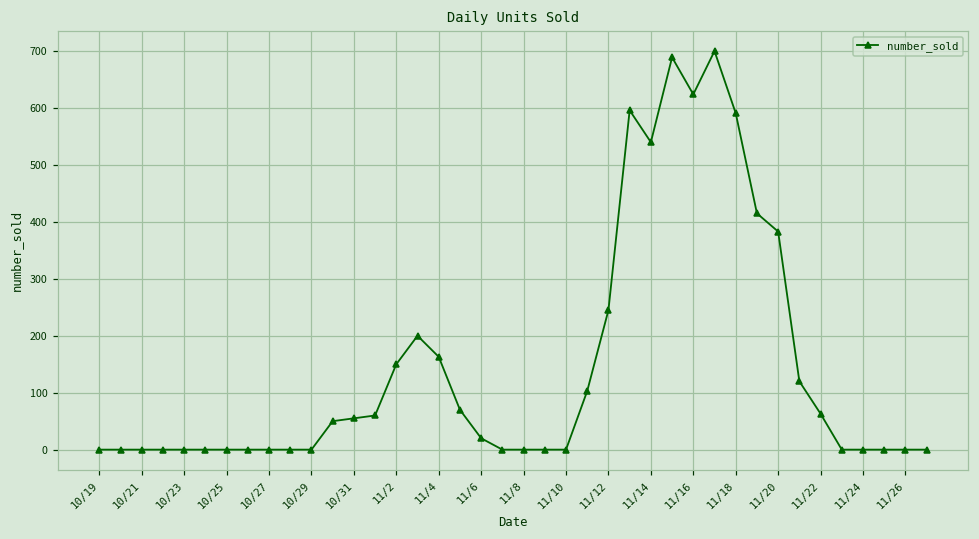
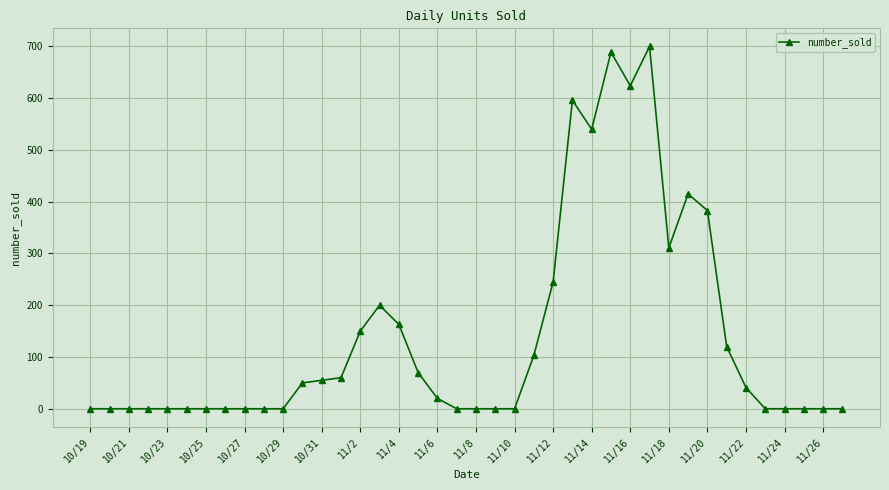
11/18: 590 -> 310
11/22: 60 -> 40
